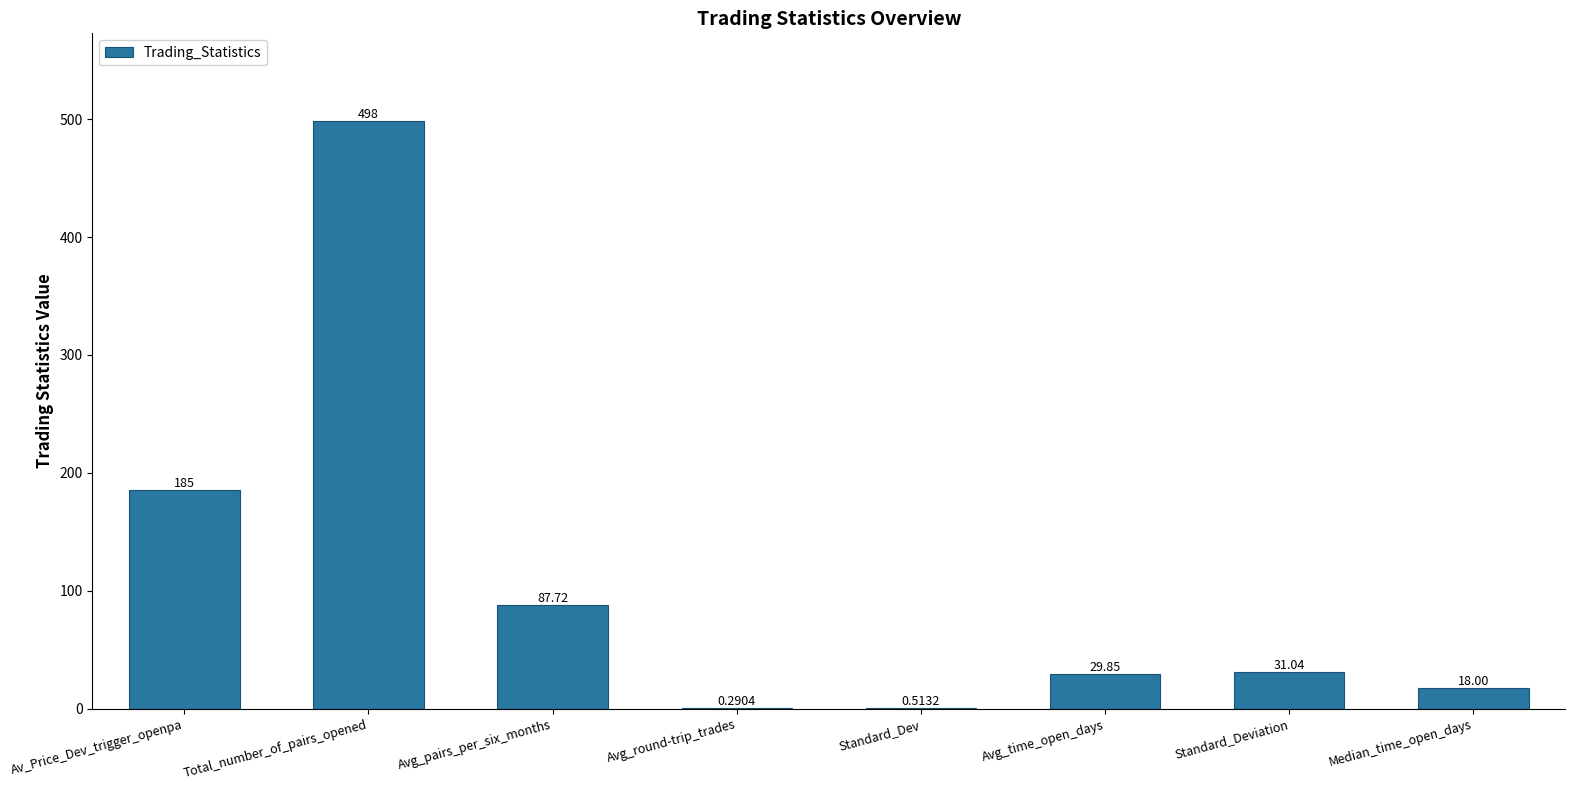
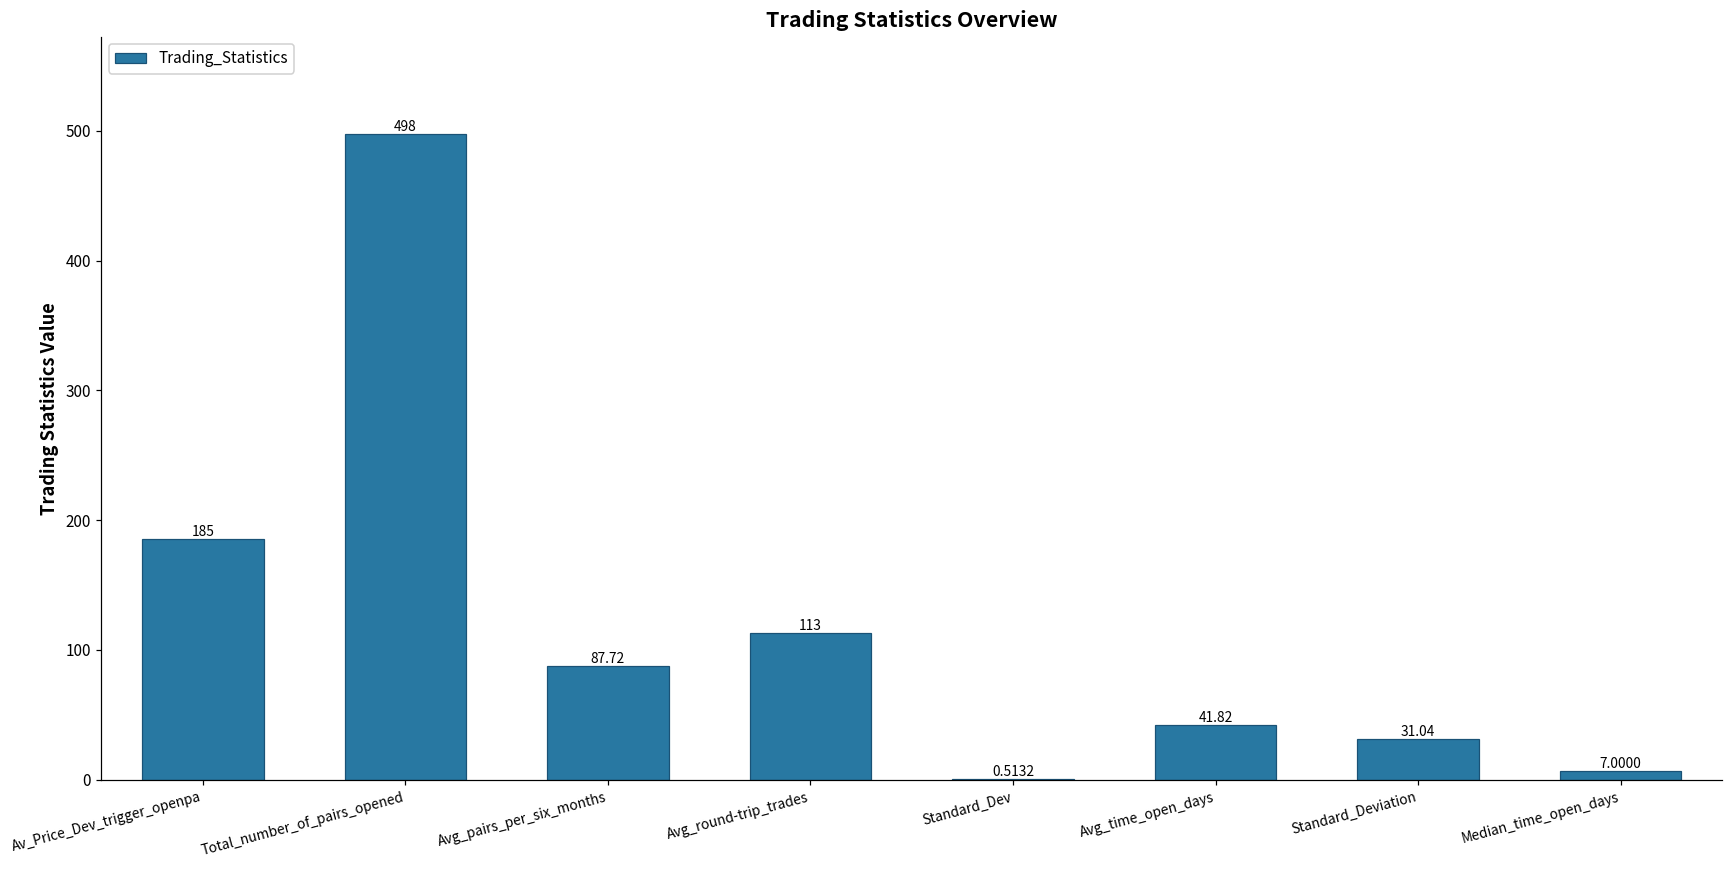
Avg_round-trip_trades: 0.2904 -> 113
Avg_time_open_days: 29.85 -> 41.82
Median_time_open_days: 18.00 -> 7.0000
